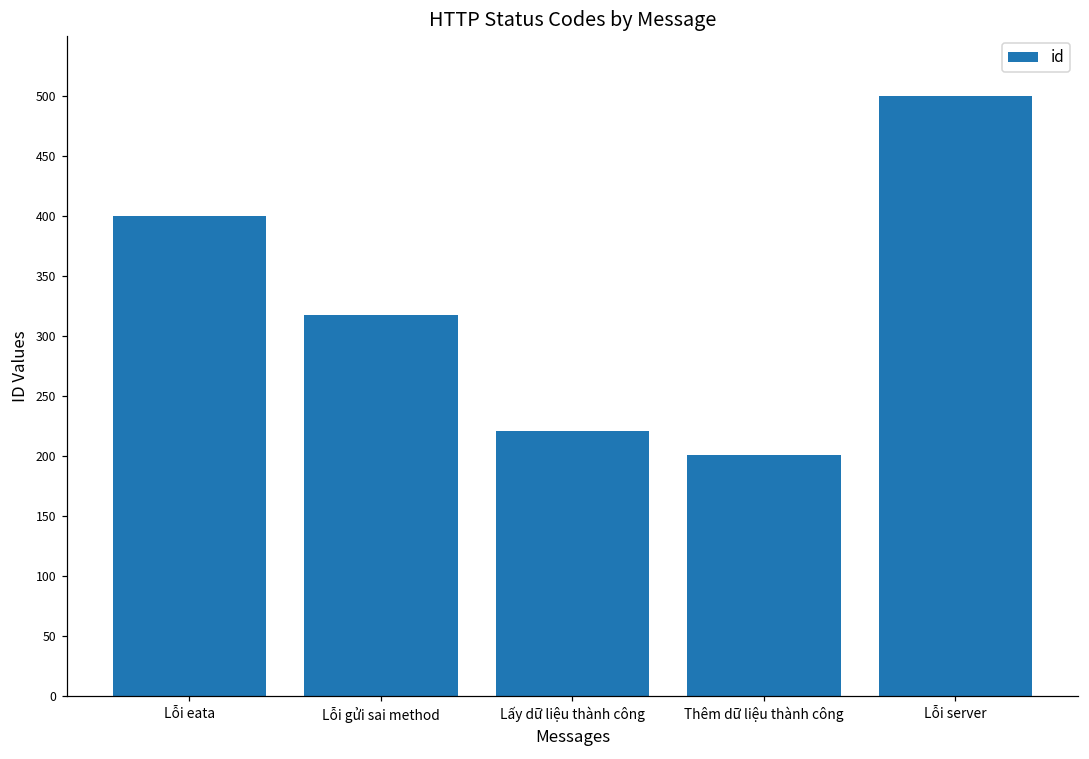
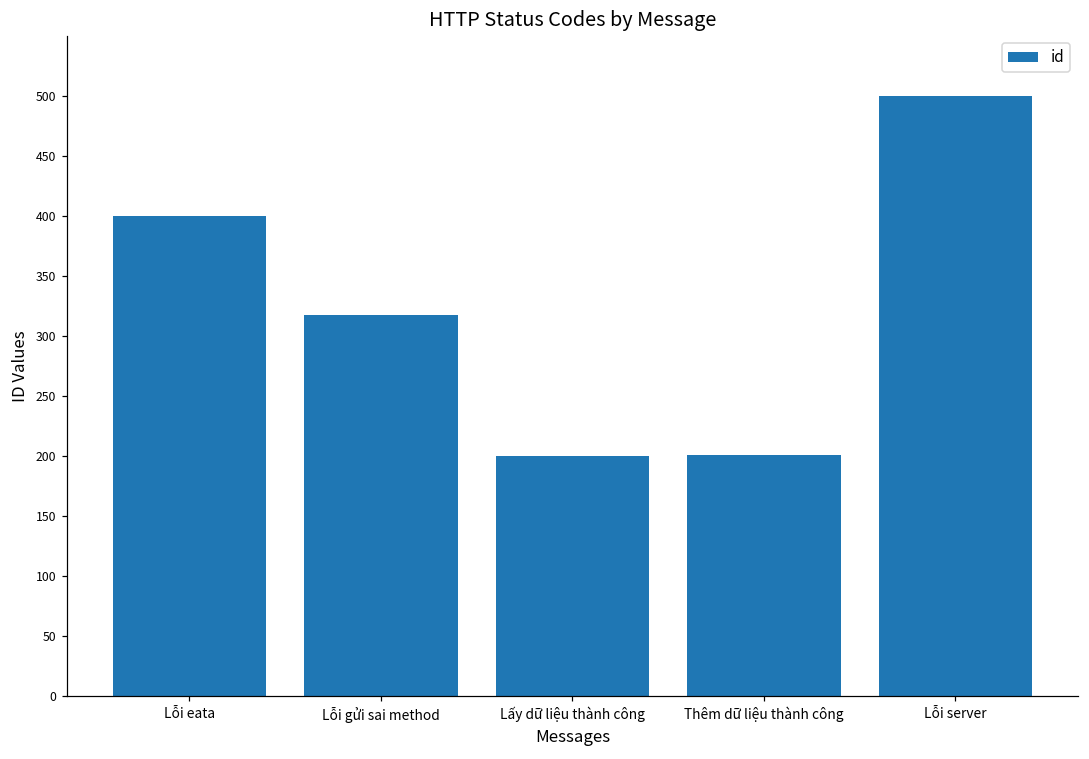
Lấy dữ liệu thành công: 221 -> 200
